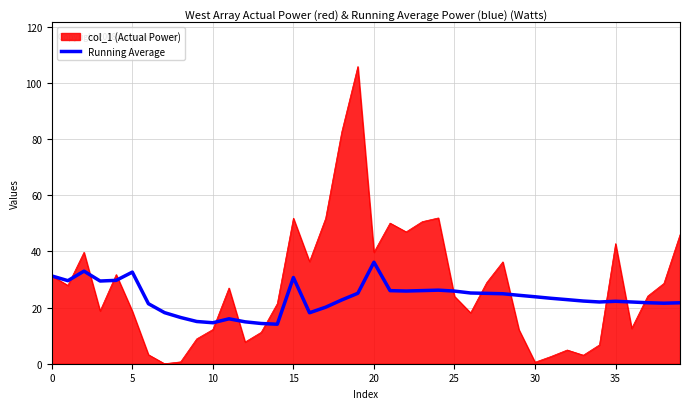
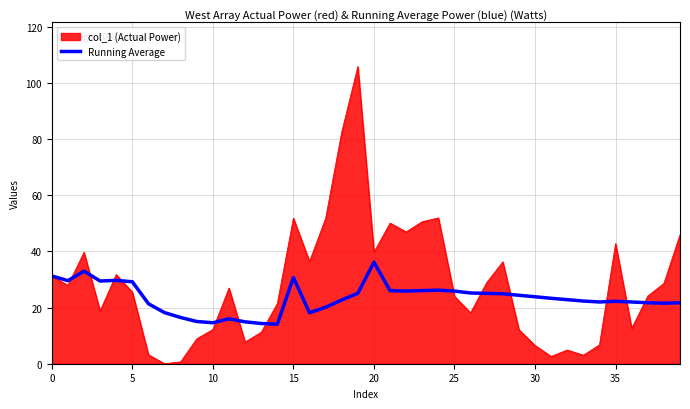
col_1 (Actual Power), 5: 19 -> 26
Running Average, 5: 33 -> 29
col_1 (Actual Power), 30: 1 -> 7
